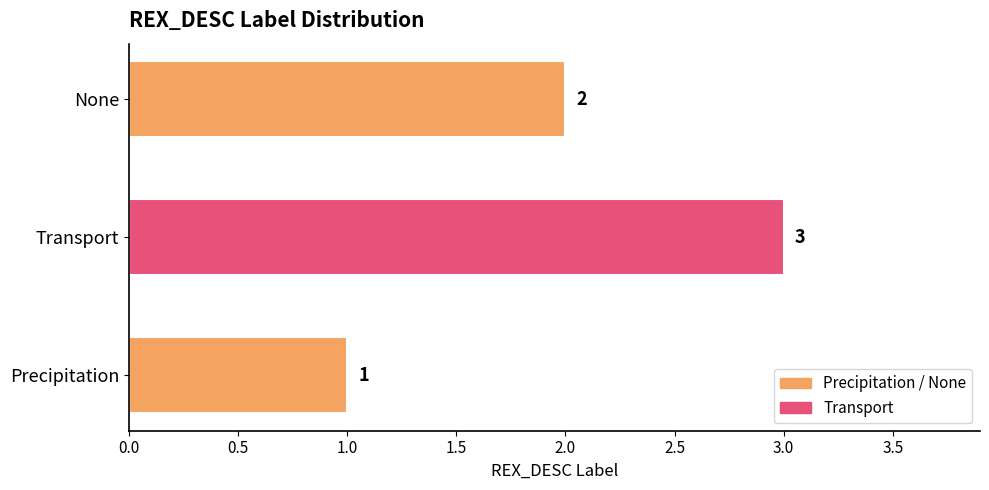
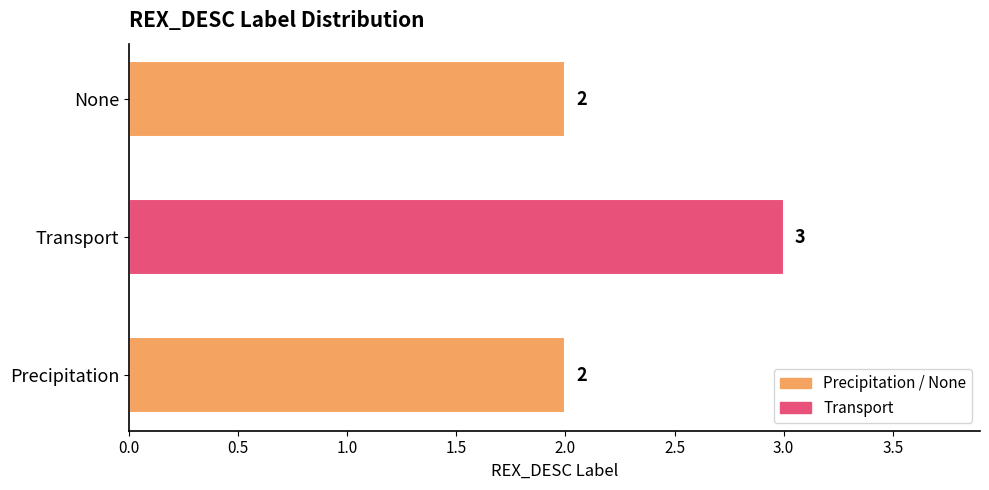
Precipitation: 1 -> 2
